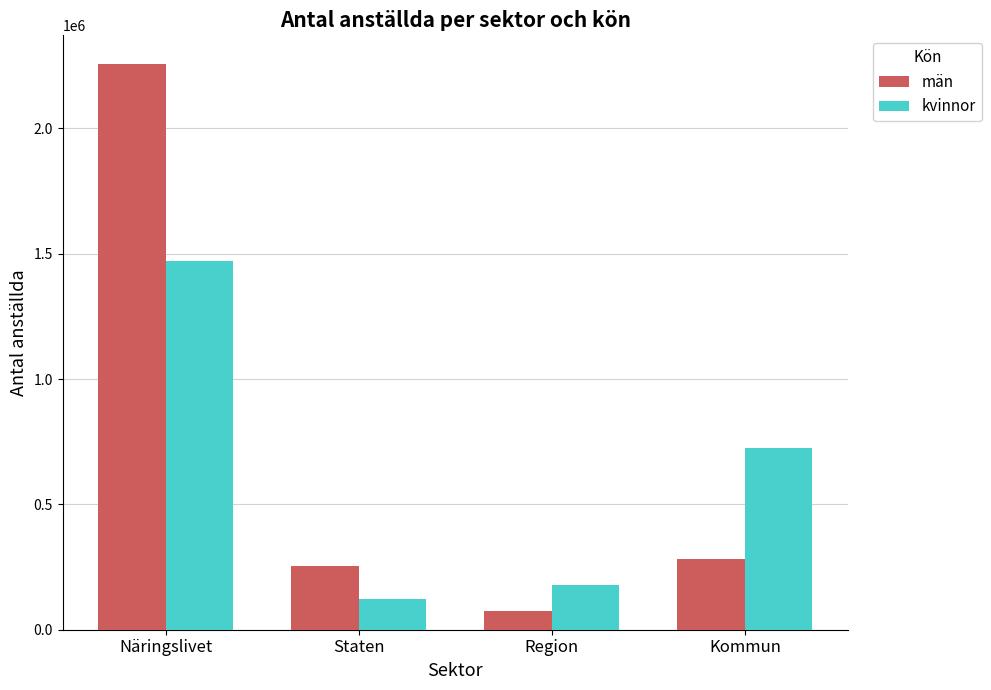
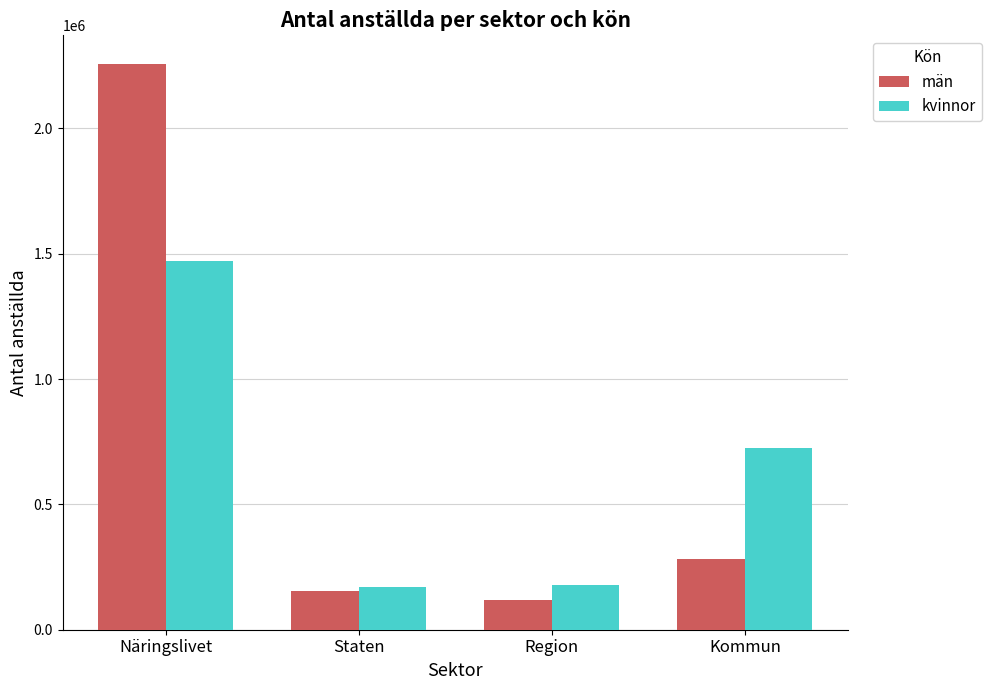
män, Staten: 250000 -> 150000
kvinnor, Staten: 120000 -> 170000
män, Region: 80000 -> 120000
